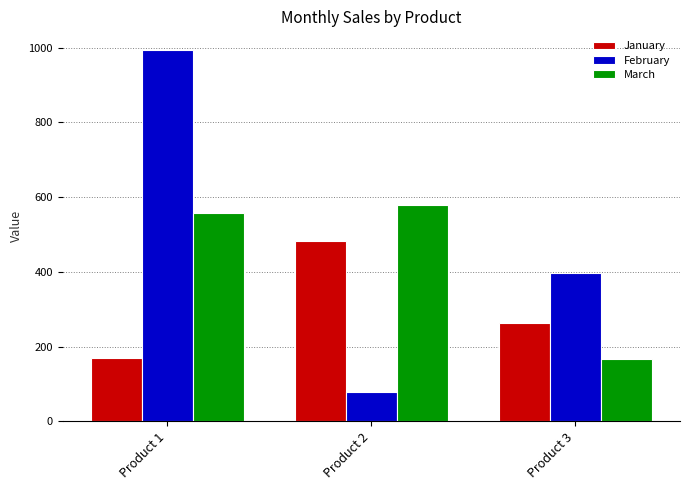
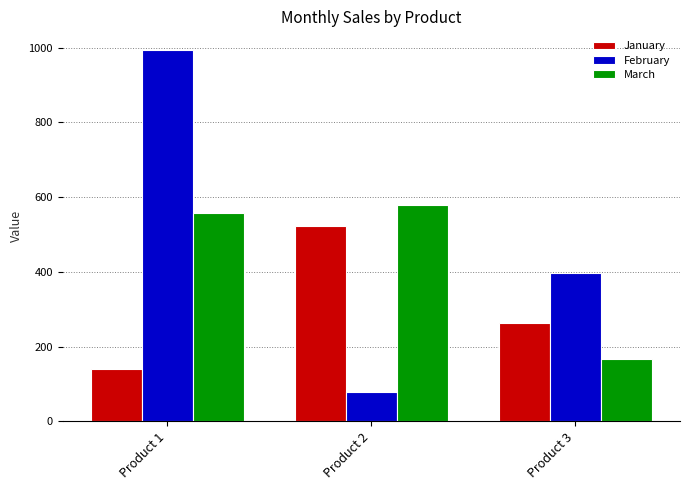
January, Product 1: 170 -> 140
January, Product 2: 480 -> 520
